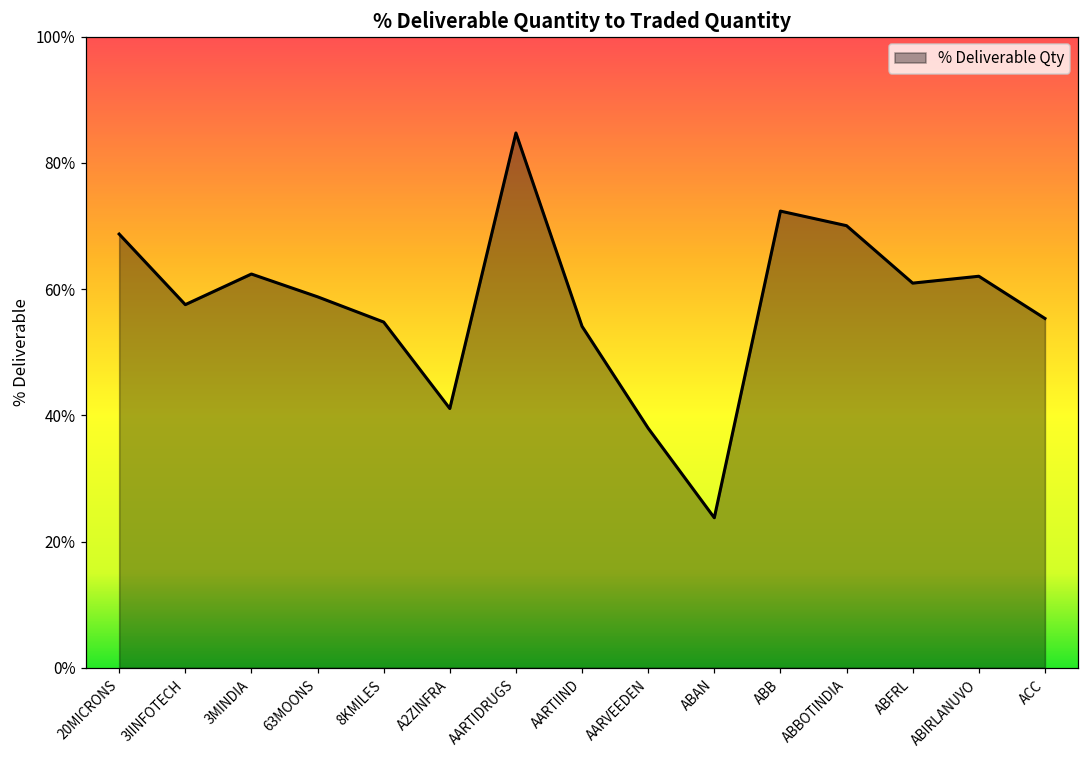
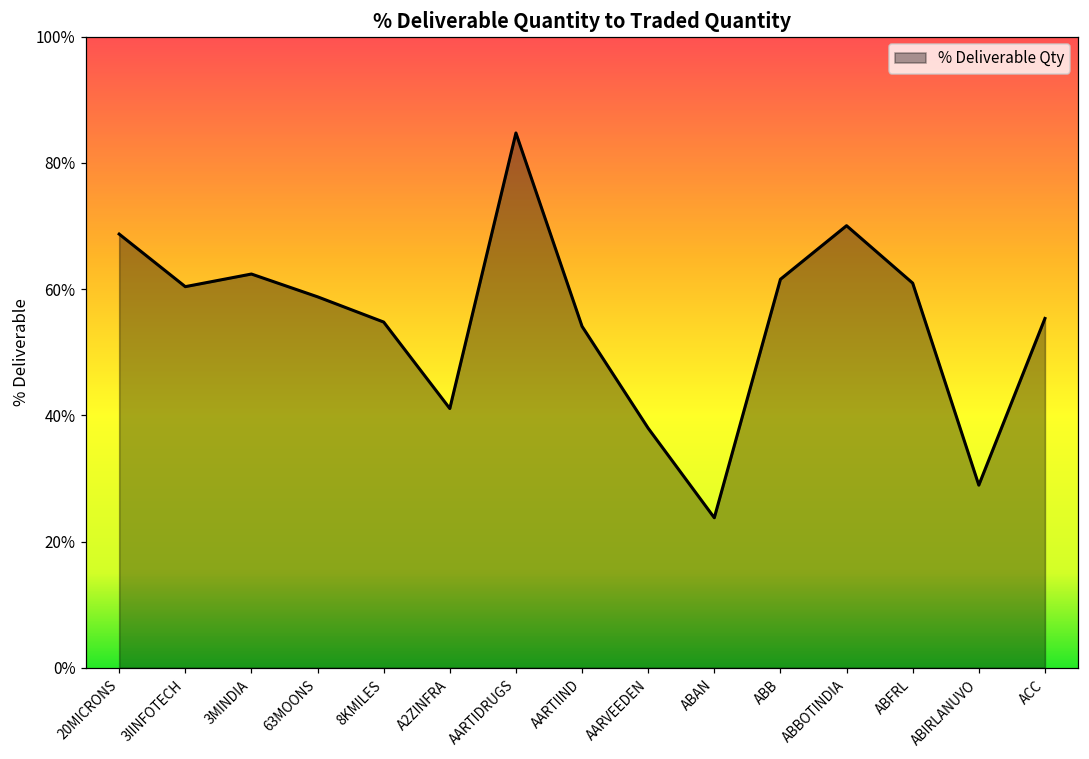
3IINFOTECH: 58% -> 60%
ABB: 72% -> 62%
ABIRLANUVO: 62% -> 29%
